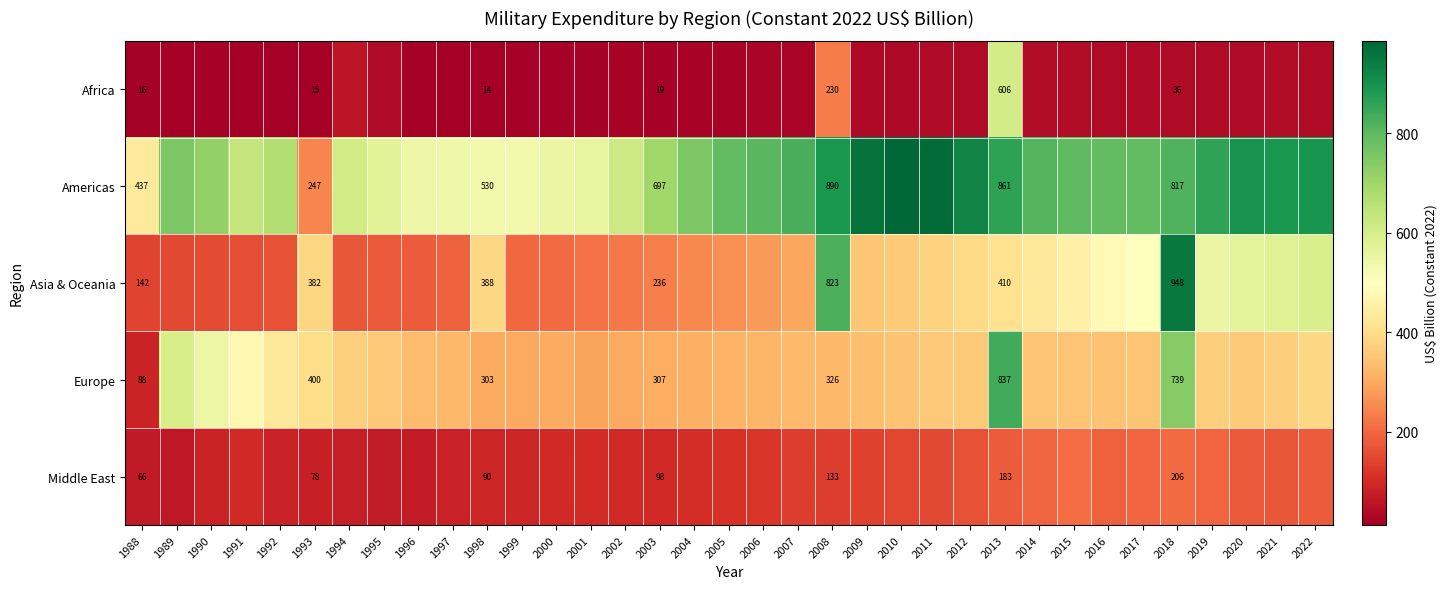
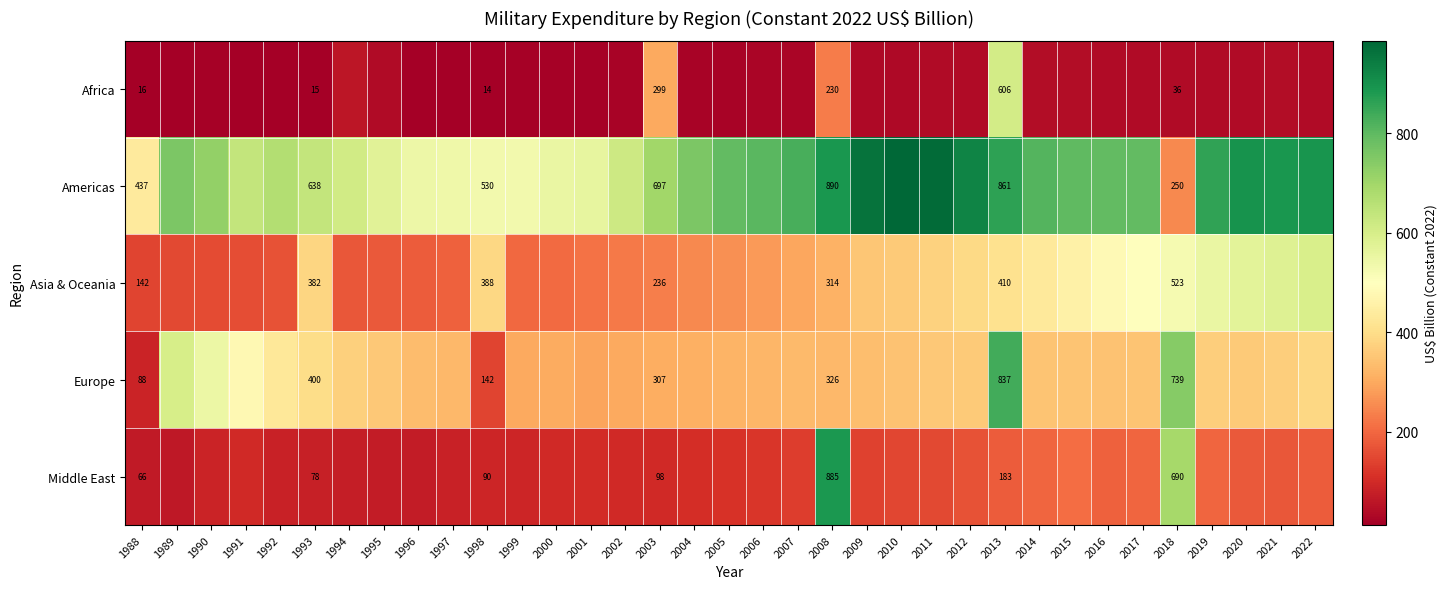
Africa, 2003: 19 -> 299
Americas, 1993: 247 -> 638
Americas, 2018: 817 -> 250
Asia & Oceania, 2008: 823 -> 314
Asia & Oceania, 2018: 948 -> 523
Europe, 1998: 303 -> 142
Middle East, 2008: 133 -> 885
Middle East, 2018: 206 -> 690
